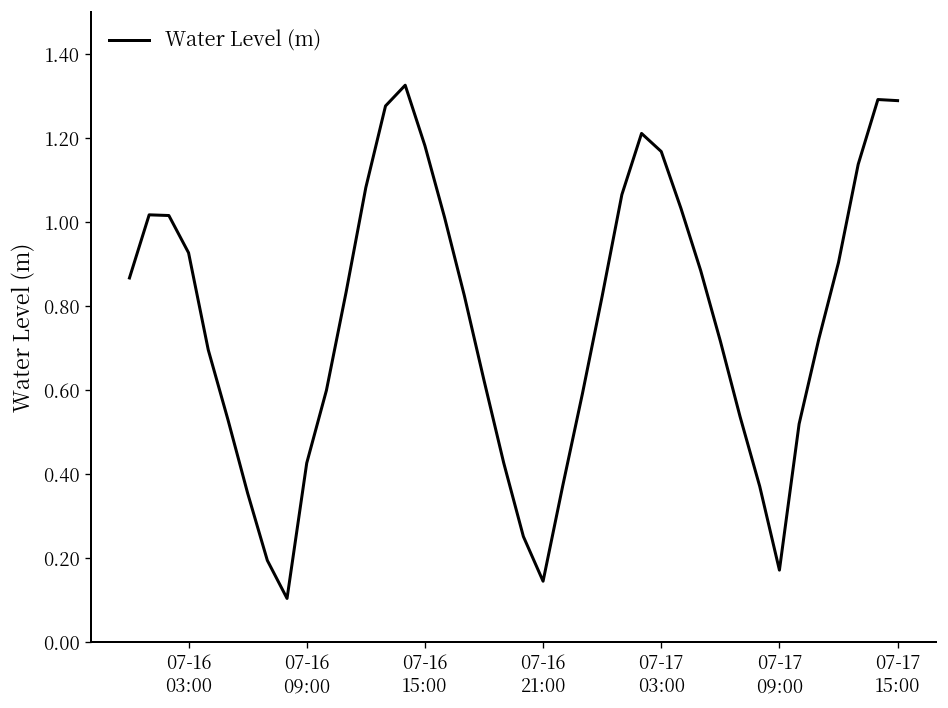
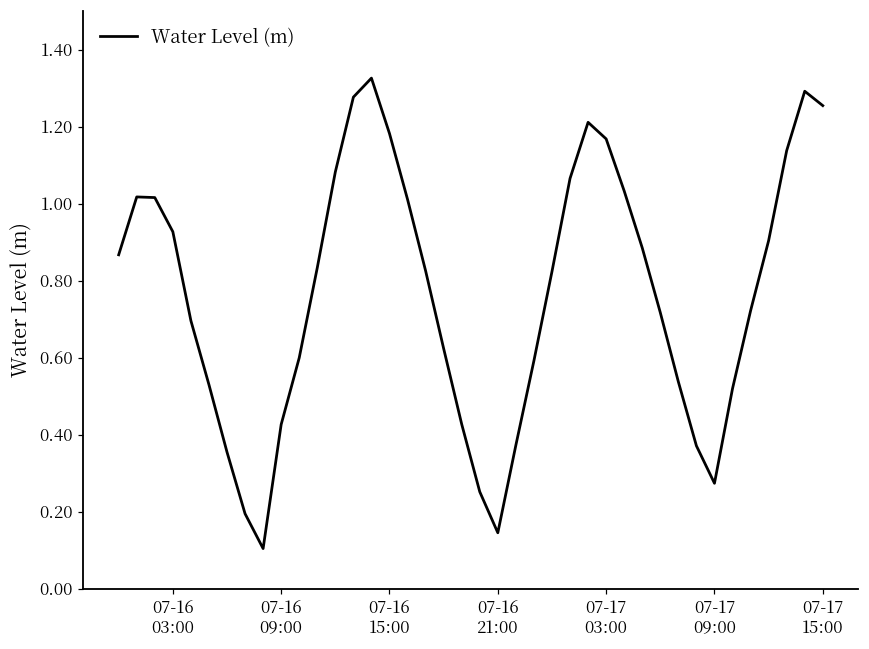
07-17 09:00: 0.17 -> 0.27
07-17 15:00: 1.29 -> 1.25
